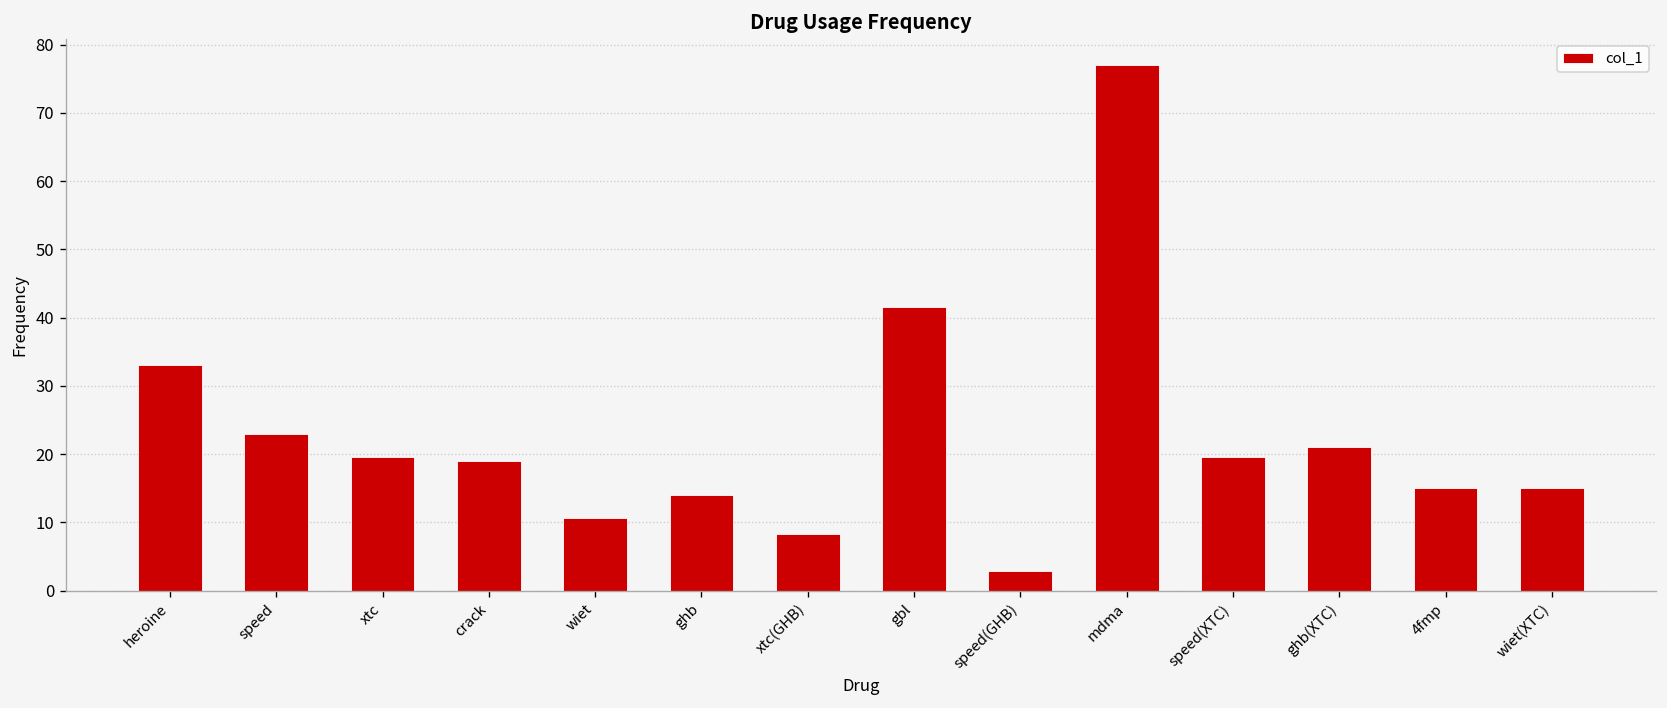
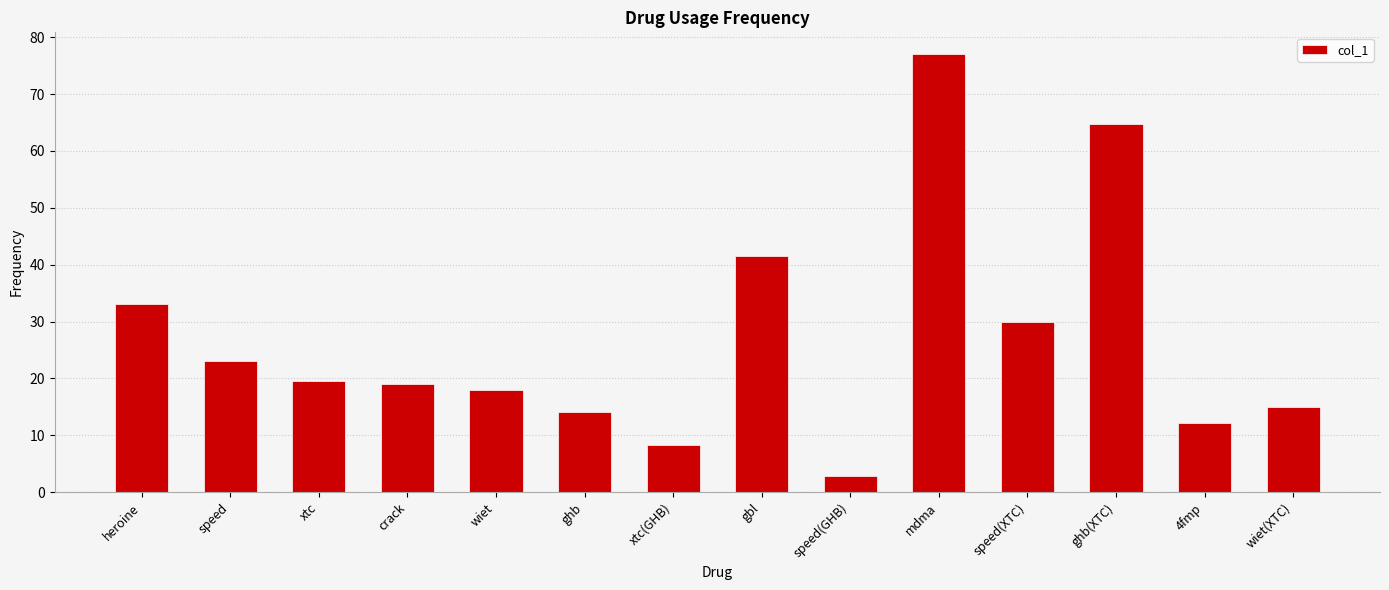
wiet: 11 -> 18
speed(XTC): 20 -> 30
ghb(XTC): 21 -> 65
4fmp: 15 -> 12
